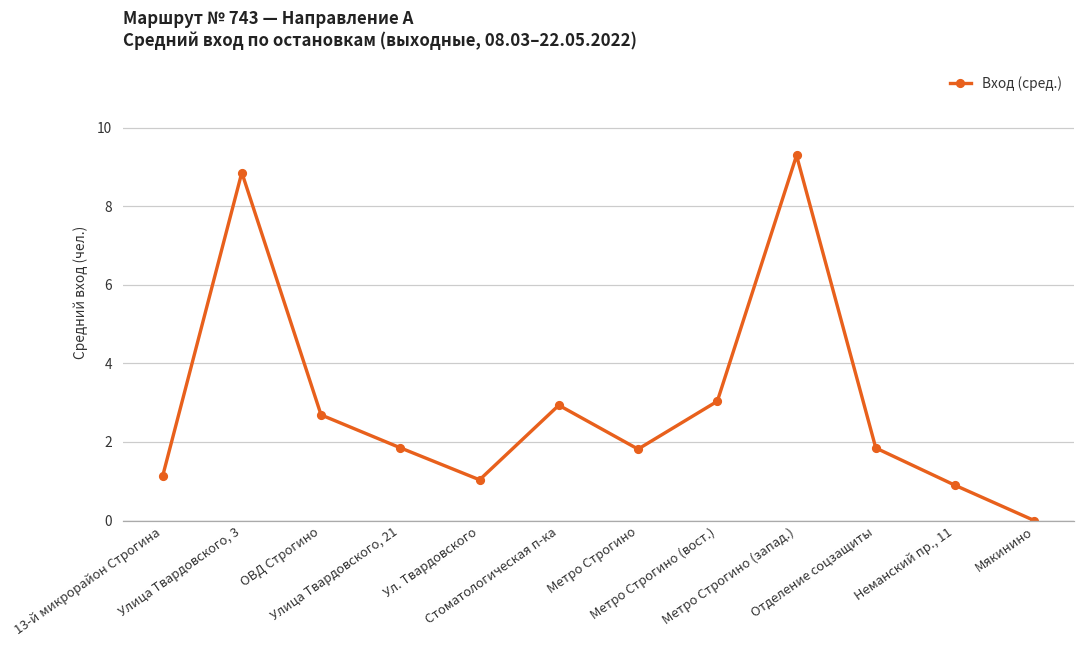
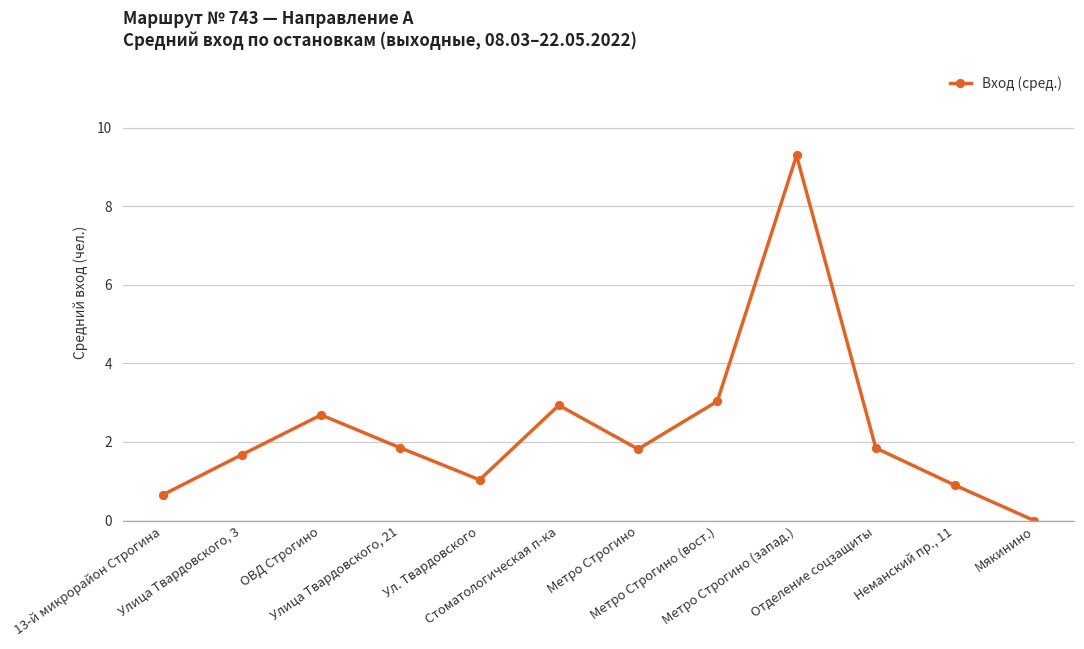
13-й микрорайон Строгина: 1.1 -> 0.7
Улица Твардовского, 3: 8.9 -> 1.7
